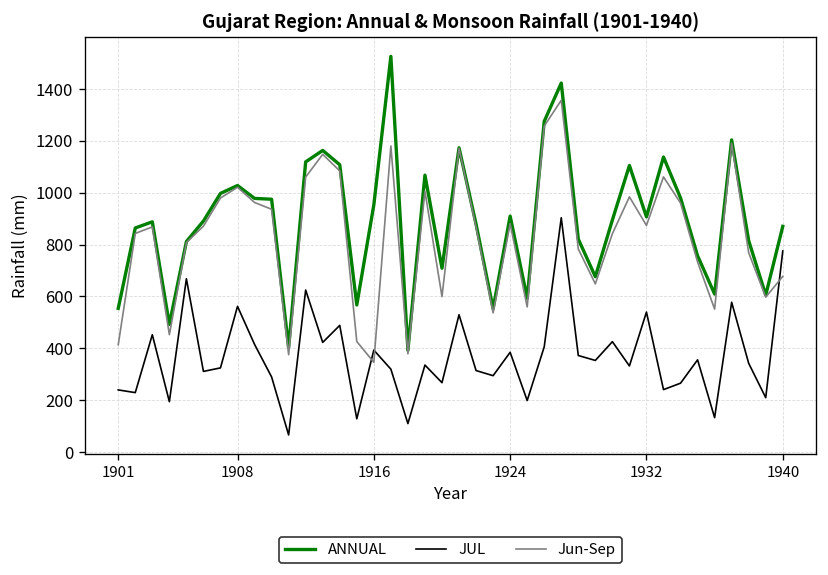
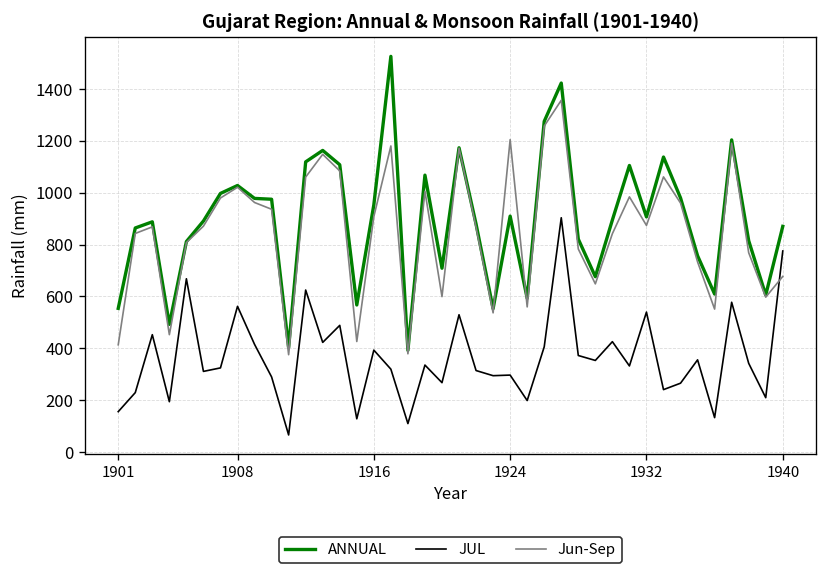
JUL, 1901: 240 -> 160
Jun-Sep, 1916: 350 -> 910
JUL, 1924: 390 -> 300
Jun-Sep, 1924: 880 -> 1200
